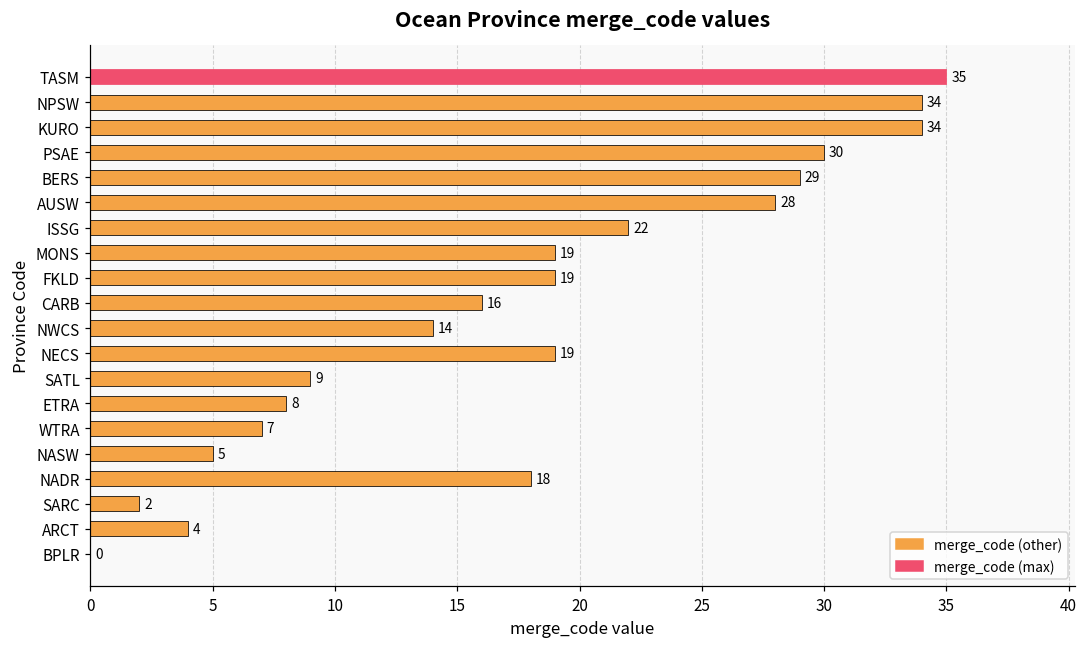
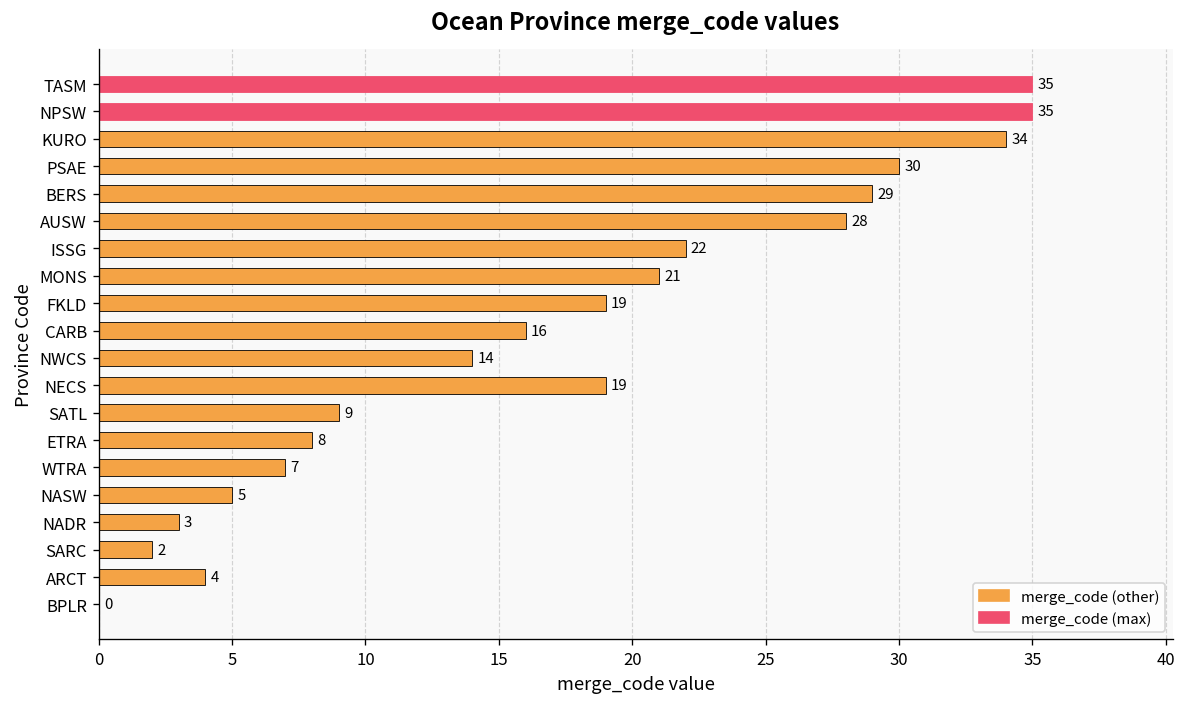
NPSW: 34 -> 35
MONS: 19 -> 21
NADR: 18 -> 3
